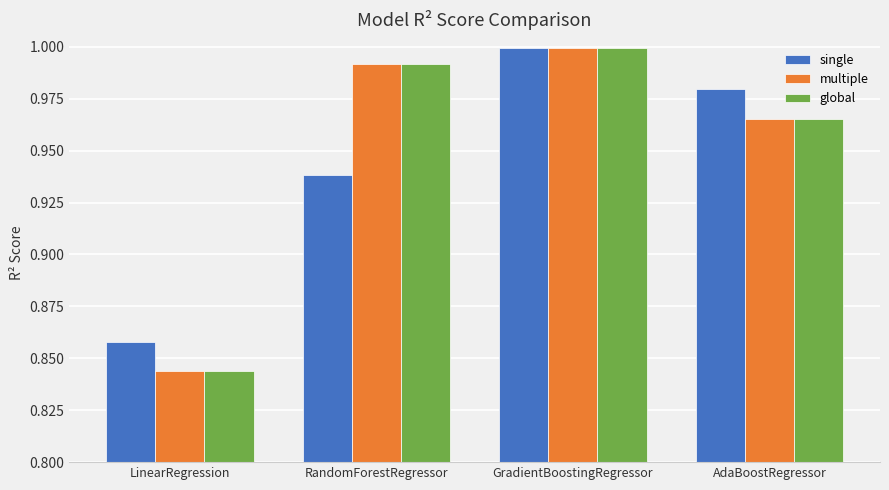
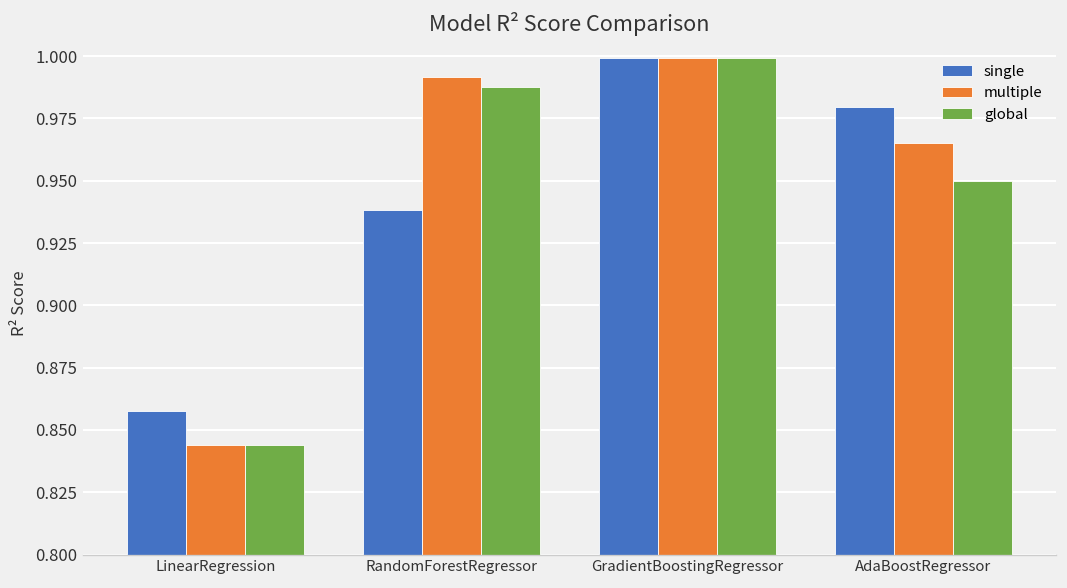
global, RandomForestRegressor: 0.992 -> 0.988
global, AdaBoostRegressor: 0.965 -> 0.950
